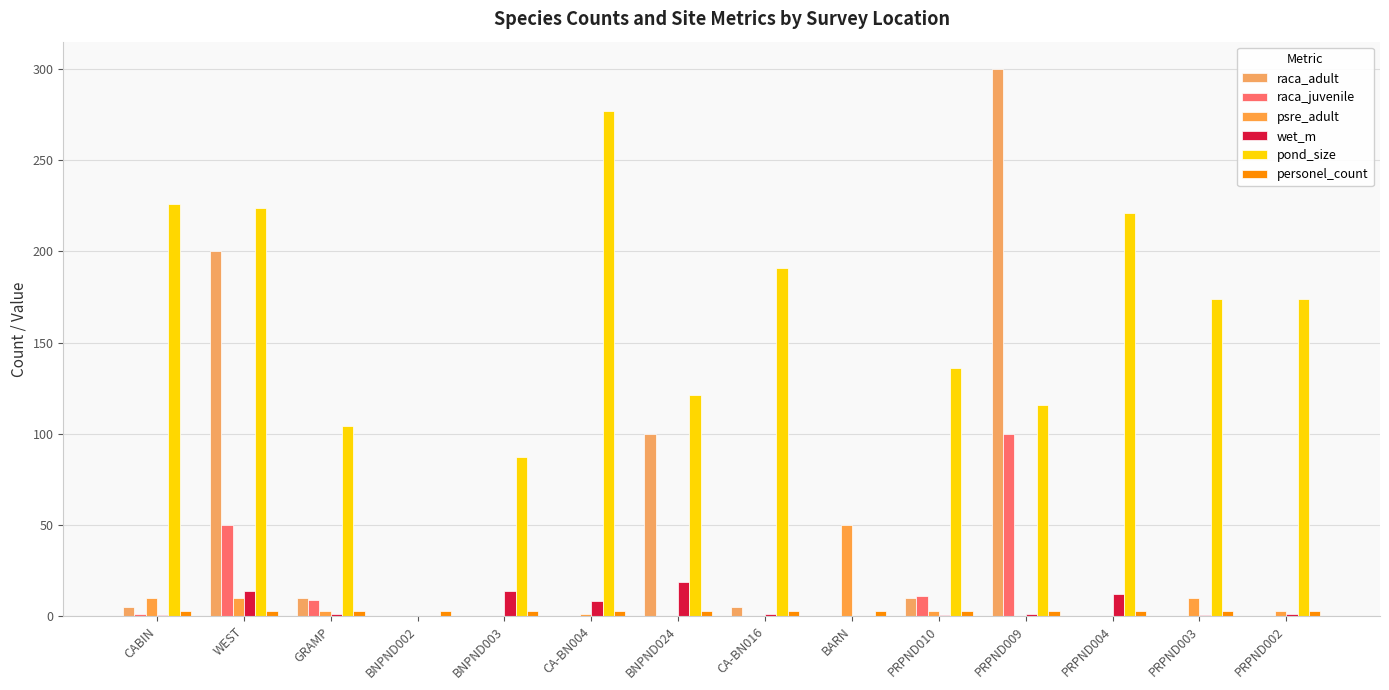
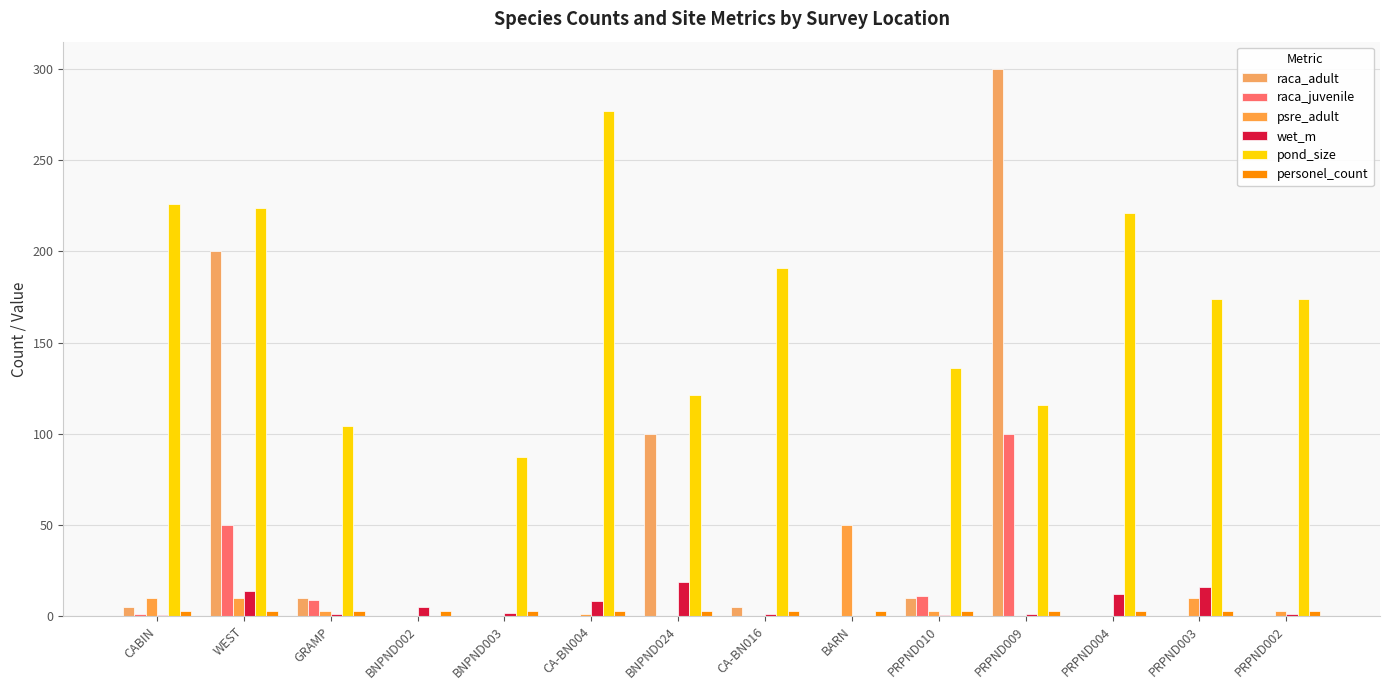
wet_m, BNPND002: 0 -> 5
wet_m, BNPND003: 14 -> 2
wet_m, PRPND003: 1 -> 16
